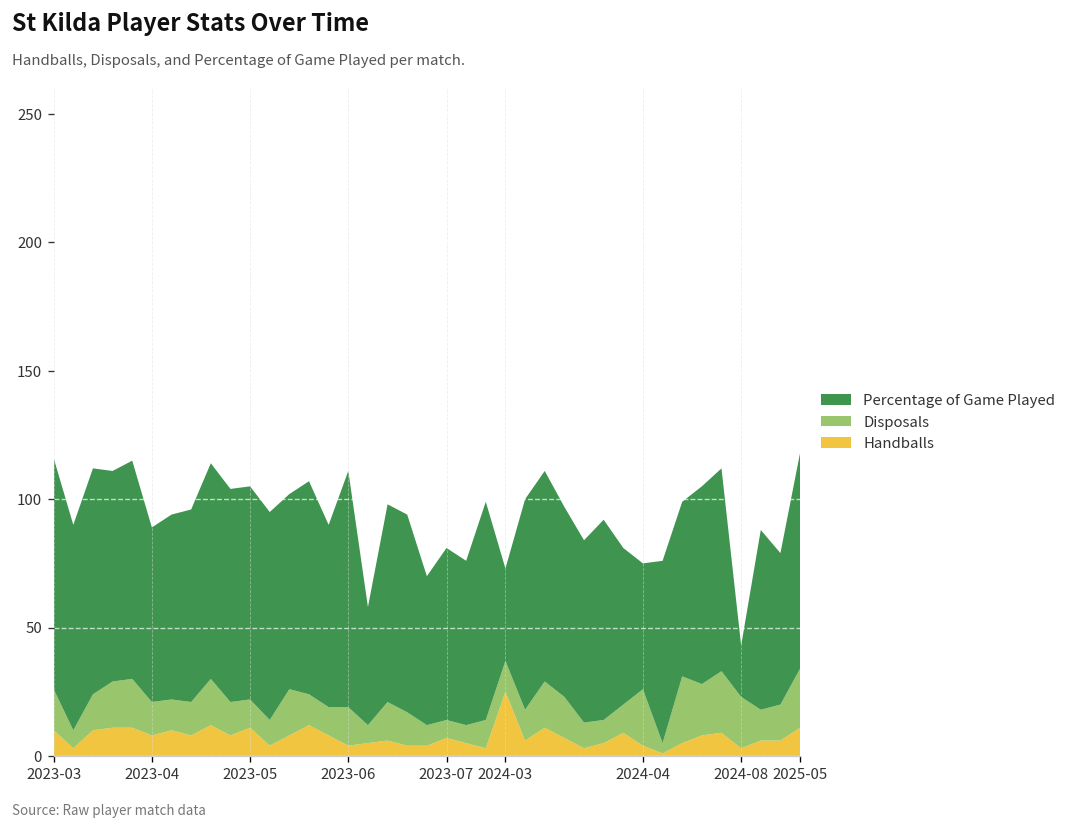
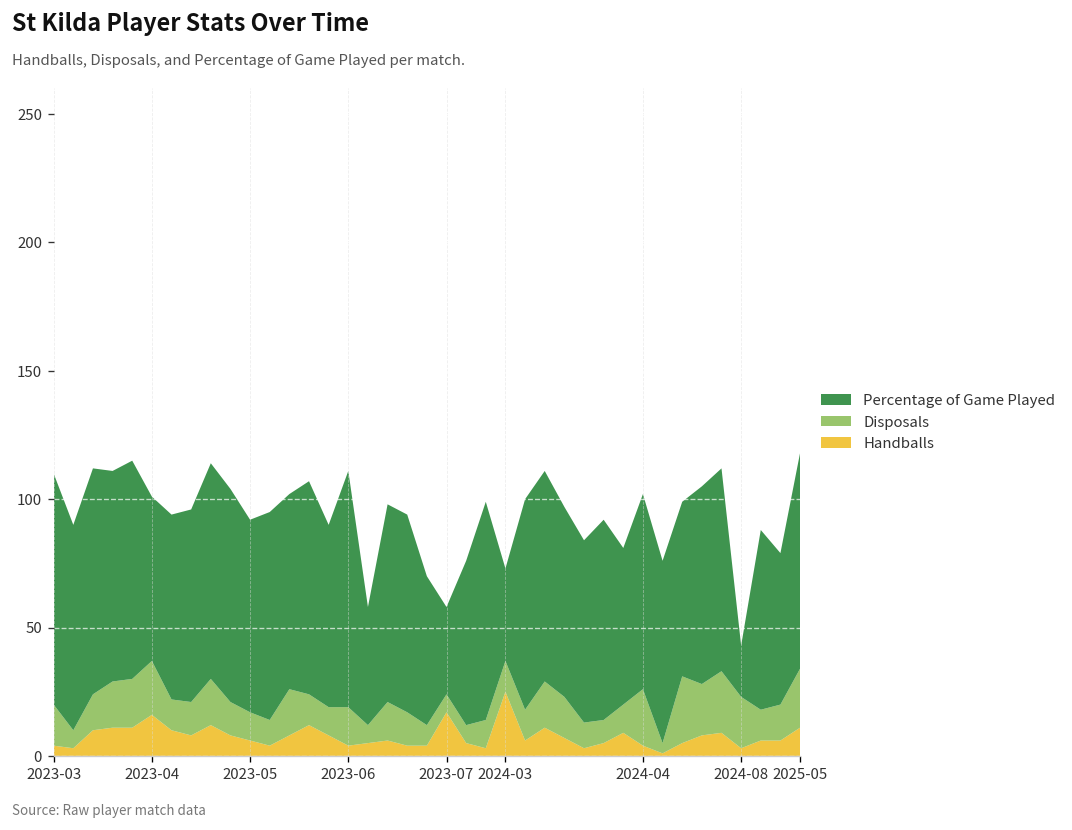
Handballs, 2023-03: 10 -> 4
Handballs, 2023-04: 8 -> 16
Disposals, 2023-04: 13 -> 21
Percentage of Game Played, 2023-04: 68 -> 64
Handballs, 2023-05: 11 -> 6
Percentage of Game Played, 2023-05: 83 -> 75
Handballs, 2023-07: 7 -> 17
Percentage of Game Played, 2023-07: 67 -> 34
Percentage of Game Played, 2024-04: 49 -> 76
